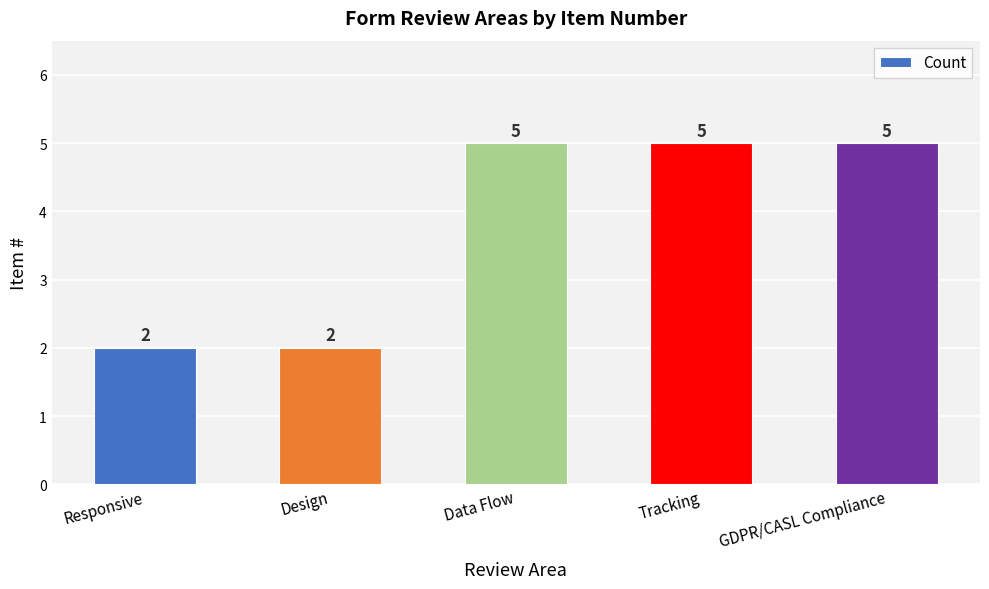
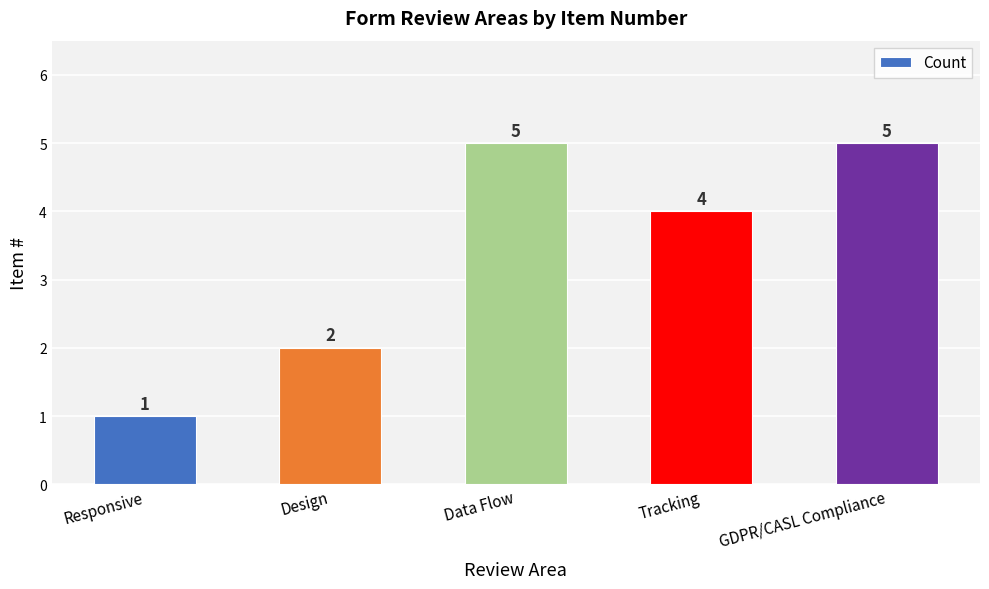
Responsive: 2 -> 1
Tracking: 5 -> 4
